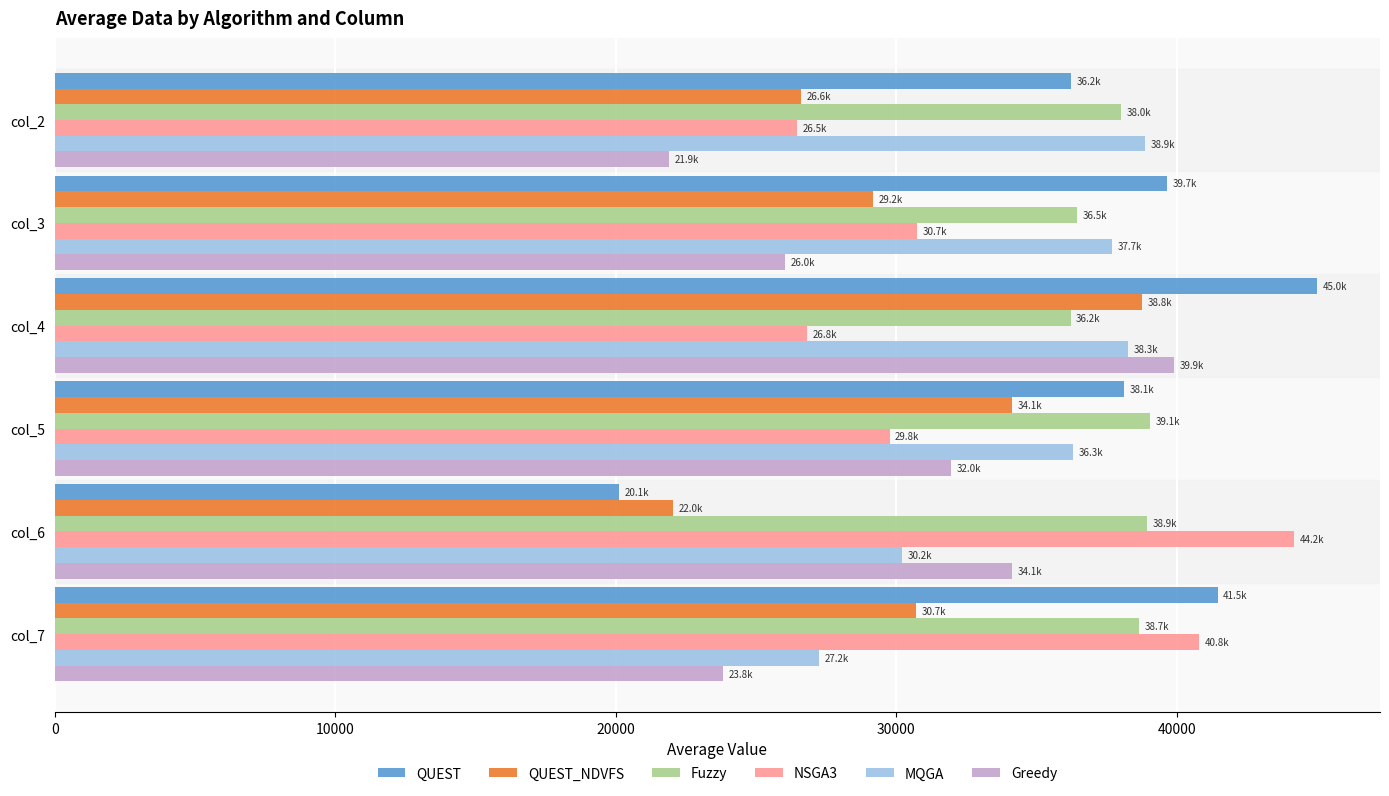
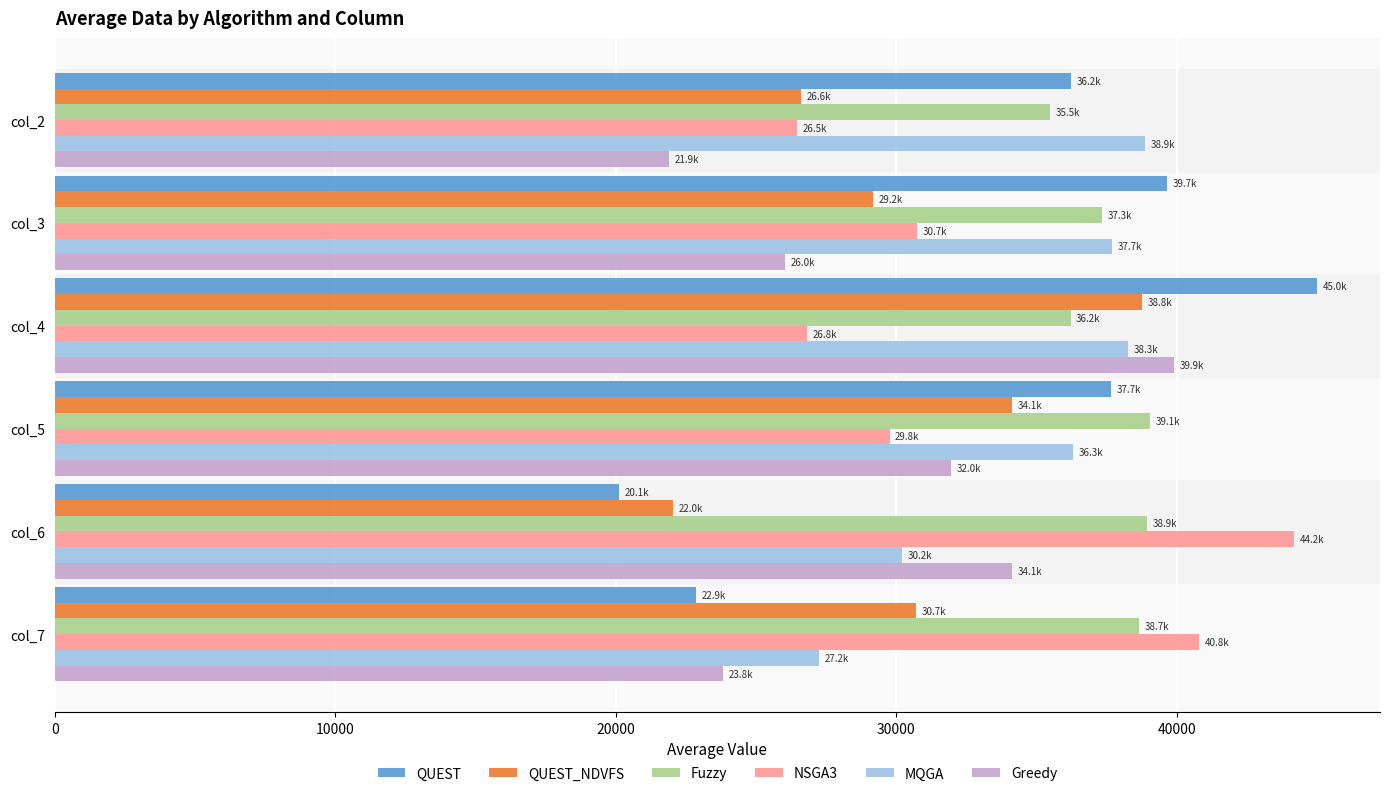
Fuzzy, col_2: 38.0k -> 35.5k
Fuzzy, col_3: 36.5k -> 37.3k
QUEST, col_5: 38.1k -> 37.7k
QUEST, col_7: 41.5k -> 22.9k
